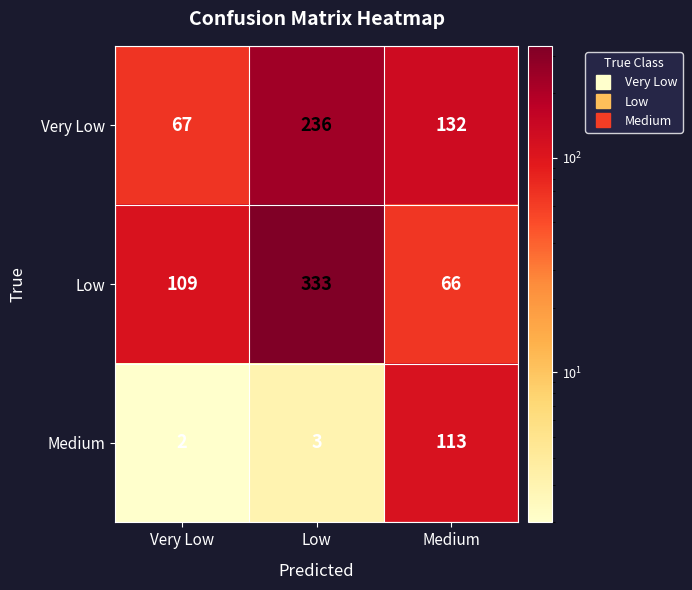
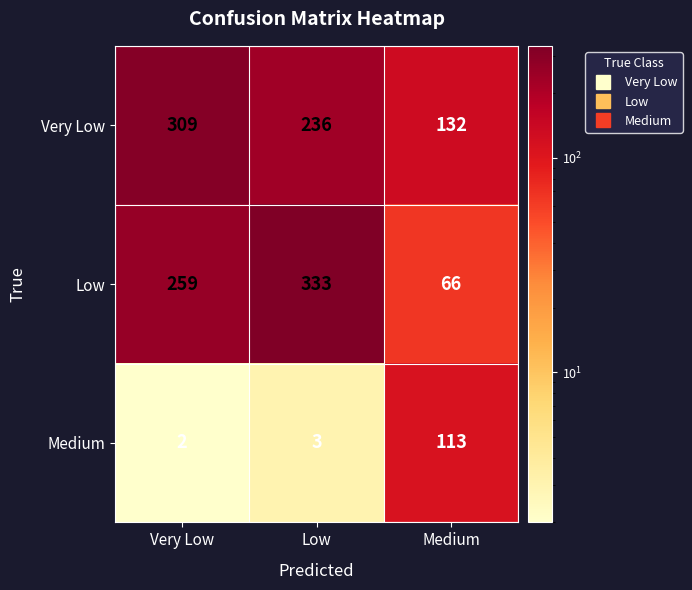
Very Low, Very Low: 67 -> 309
Low, Very Low: 109 -> 259
